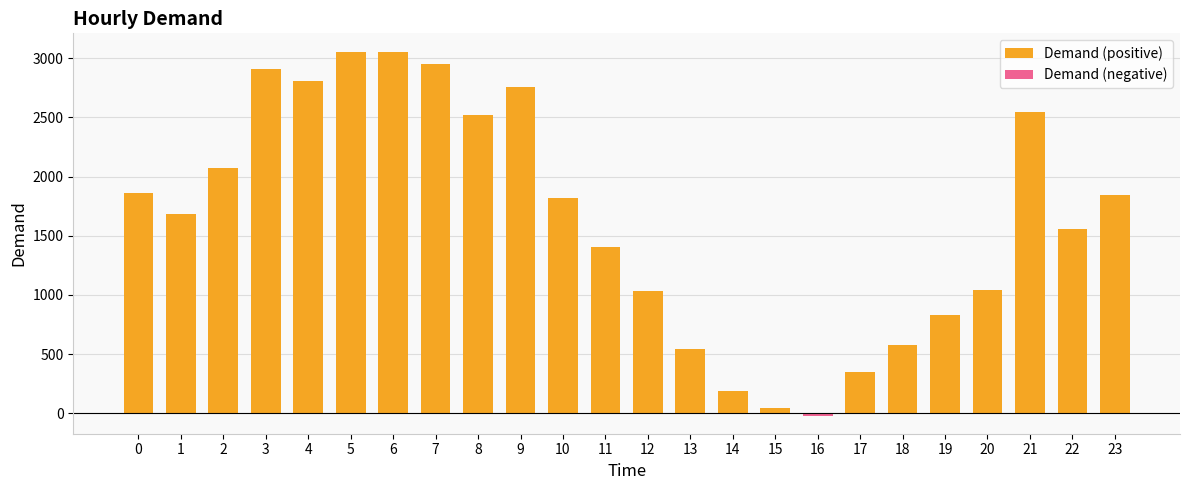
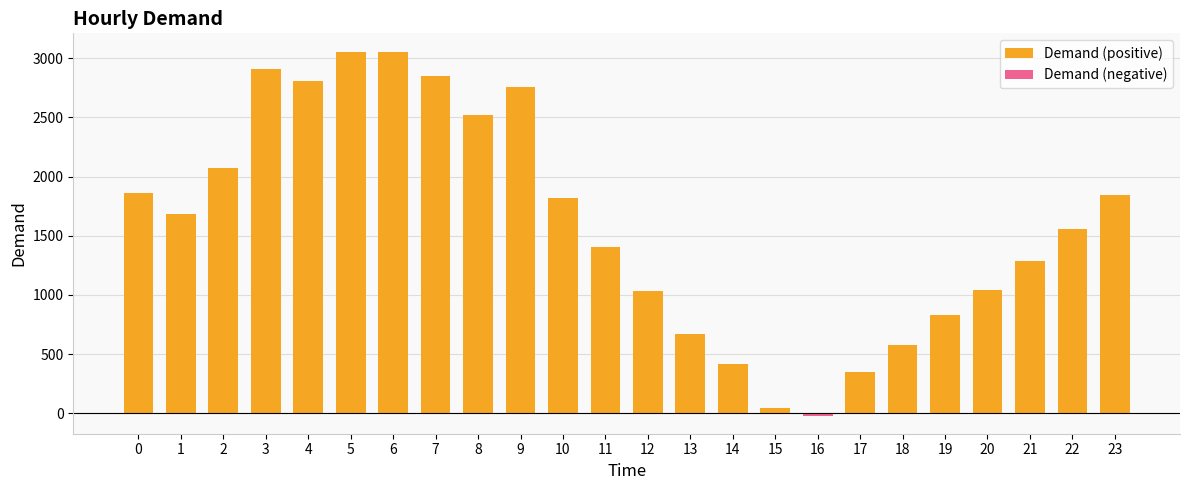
Demand (positive), 7: 2950 -> 2850
Demand (positive), 13: 540 -> 670
Demand (positive), 14: 190 -> 420
Demand (positive), 21: 2550 -> 1290
